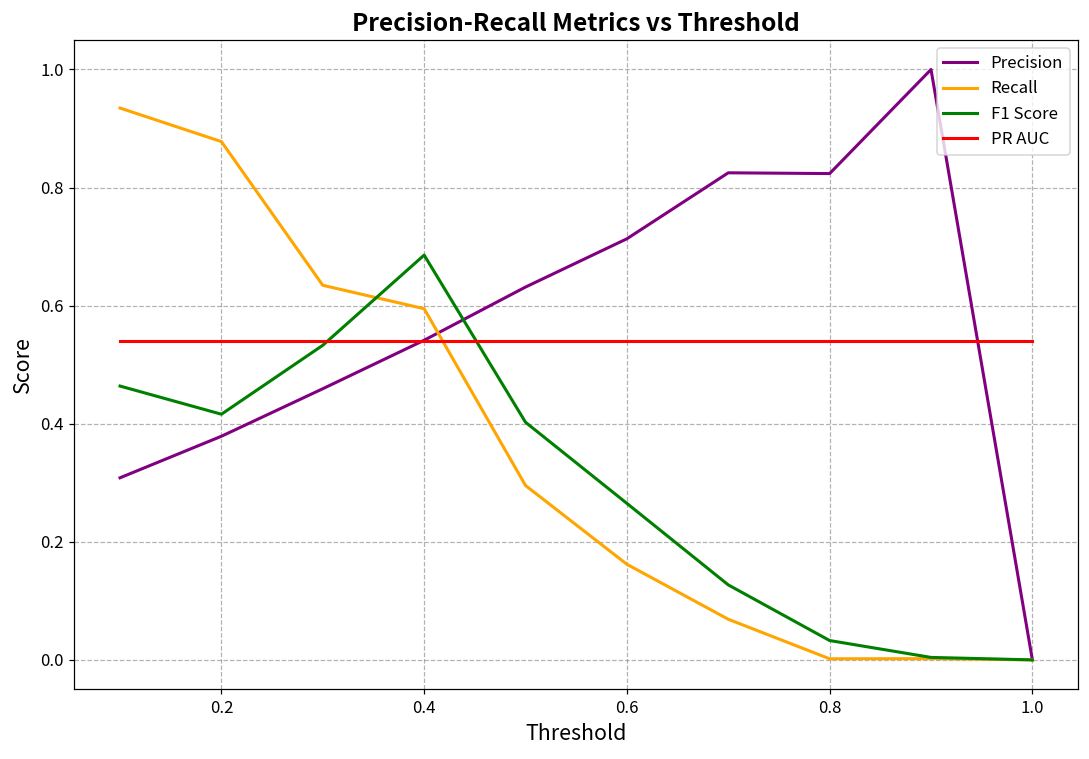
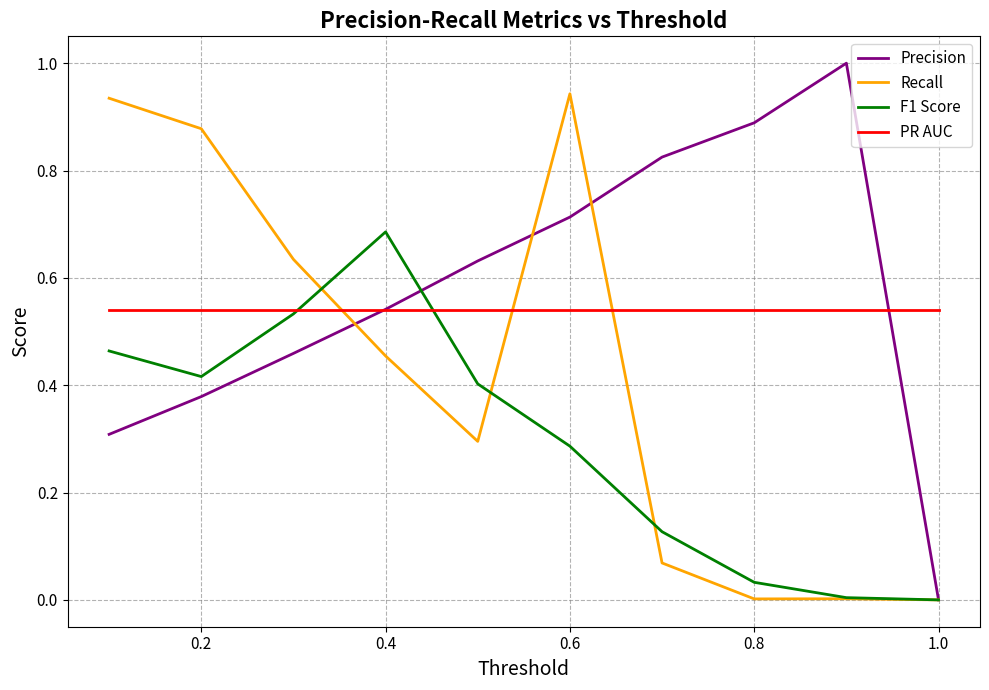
Recall, 0.4: 0.59 -> 0.45
Recall, 0.6: 0.16 -> 0.94
F1 Score, 0.6: 0.27 -> 0.29
Precision, 0.8: 0.82 -> 0.89
